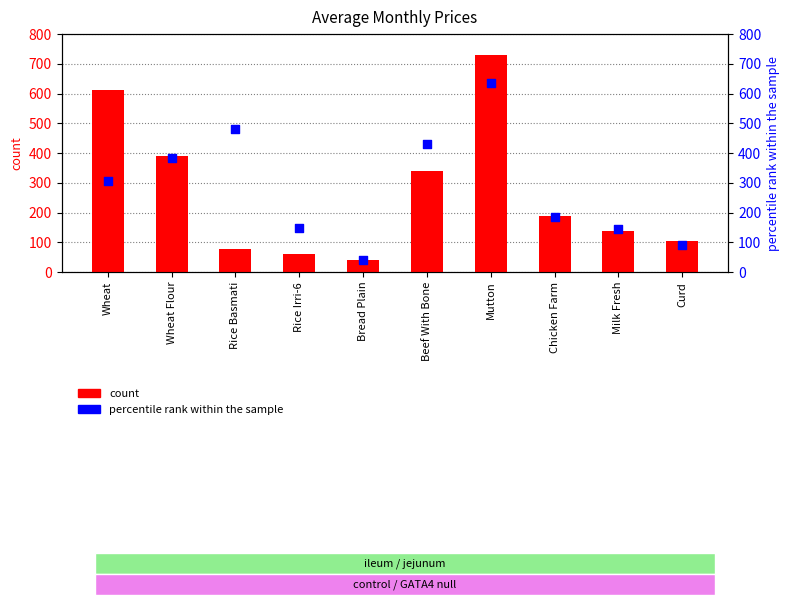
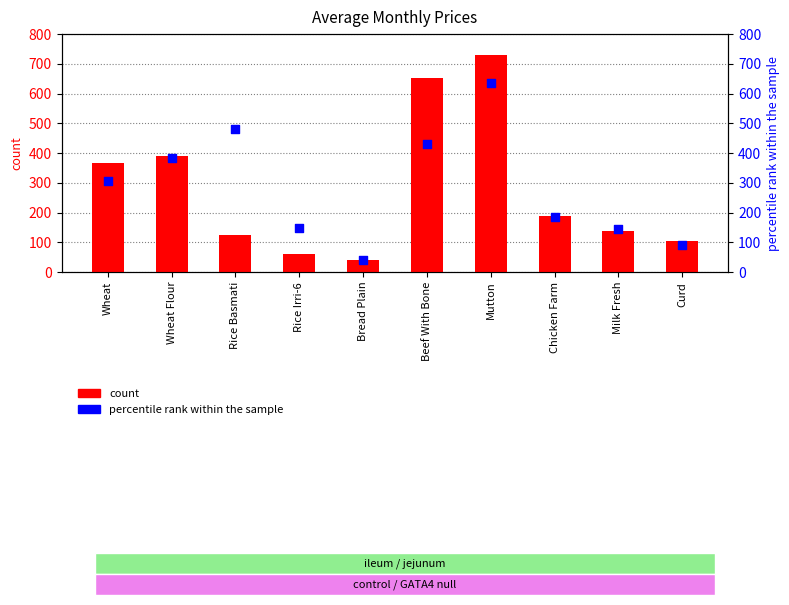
count, Wheat: 610 -> 370
count, Rice Basmati: 80 -> 120
count, Beef With Bone: 340 -> 650
